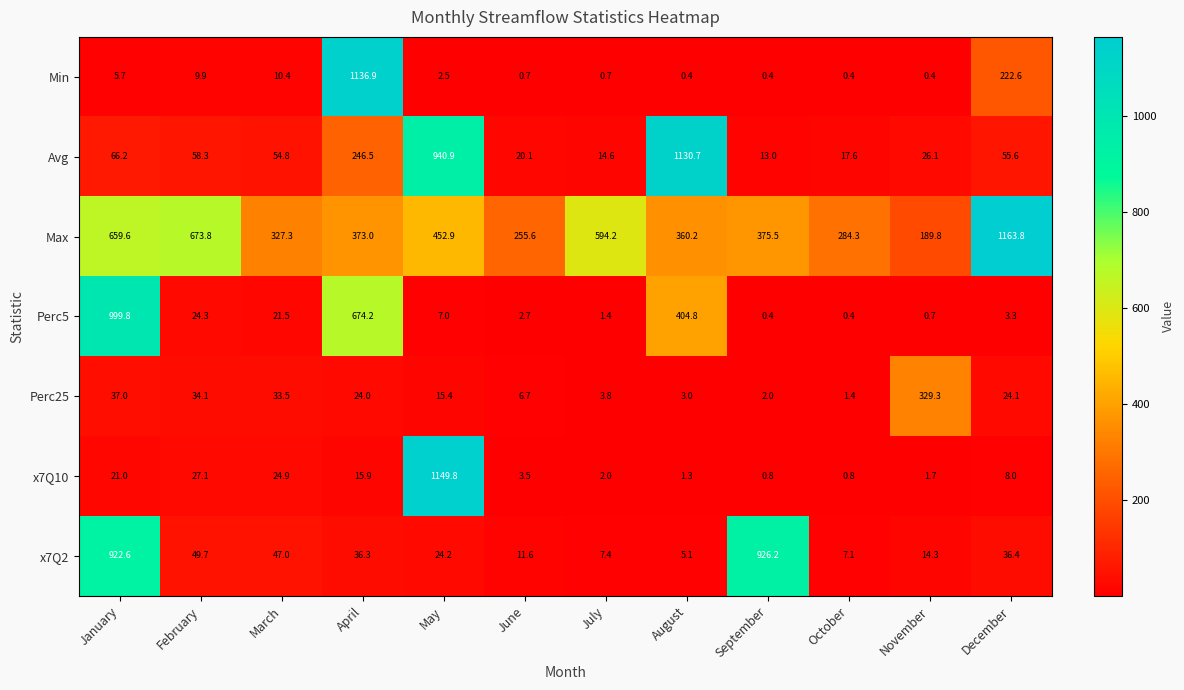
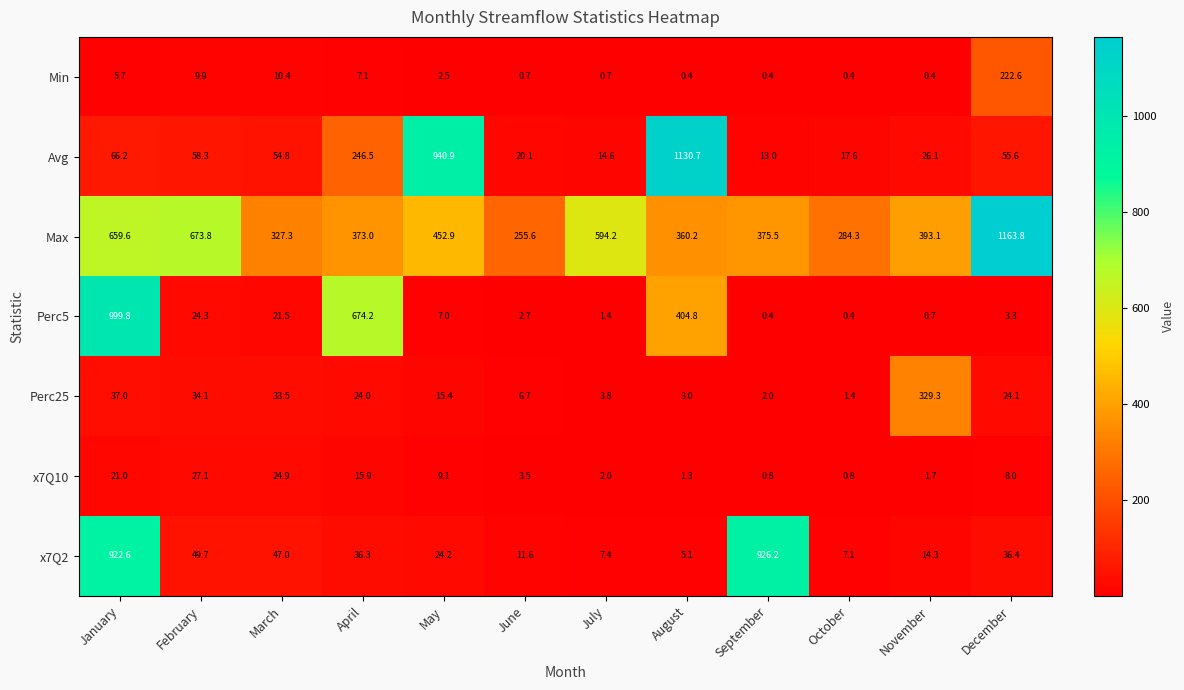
Min, April: 1136.9 -> 7.1
Max, November: 189.8 -> 393.1
x7Q10, May: 1149.8 -> 9.1
